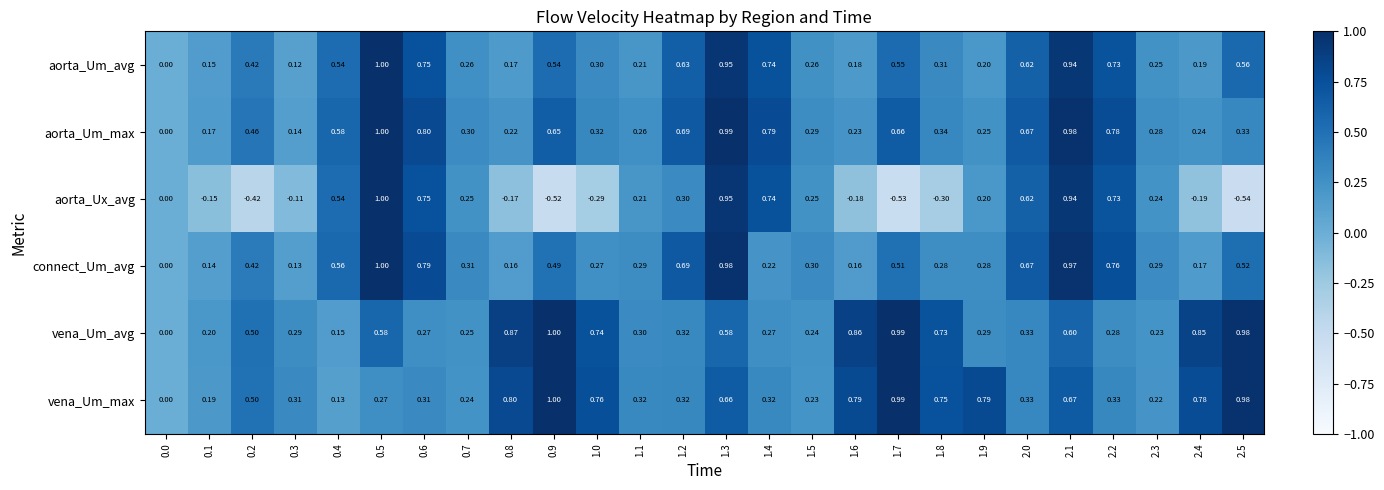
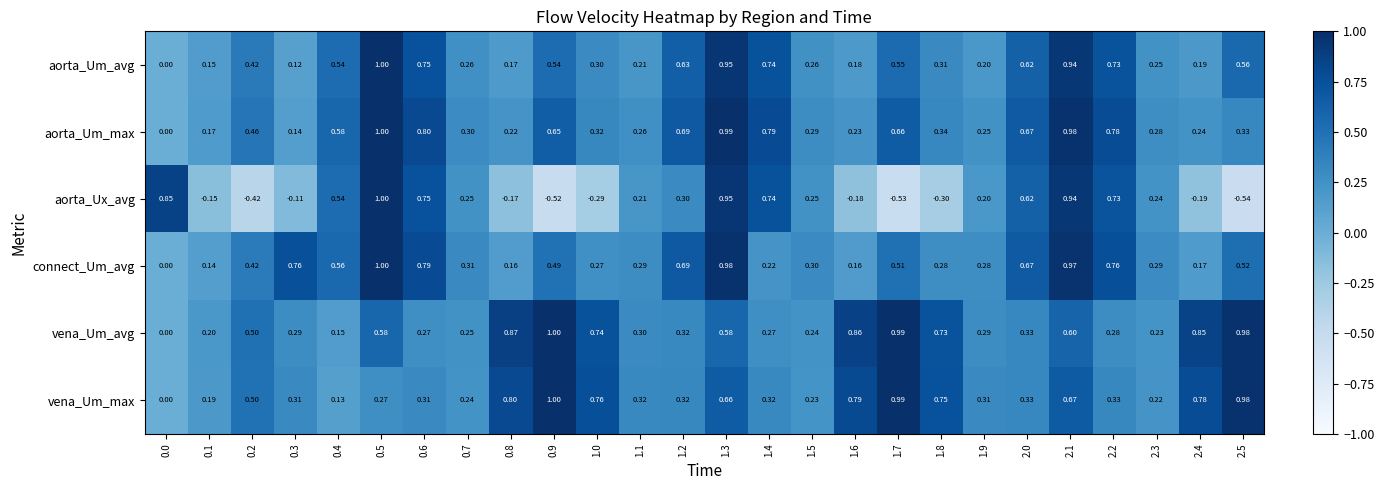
aorta_Ux_avg, 0.0: 0.00 -> 0.85
connect_Um_avg, 0.3: 0.13 -> 0.76
vena_Um_max, 1.9: 0.79 -> 0.31
